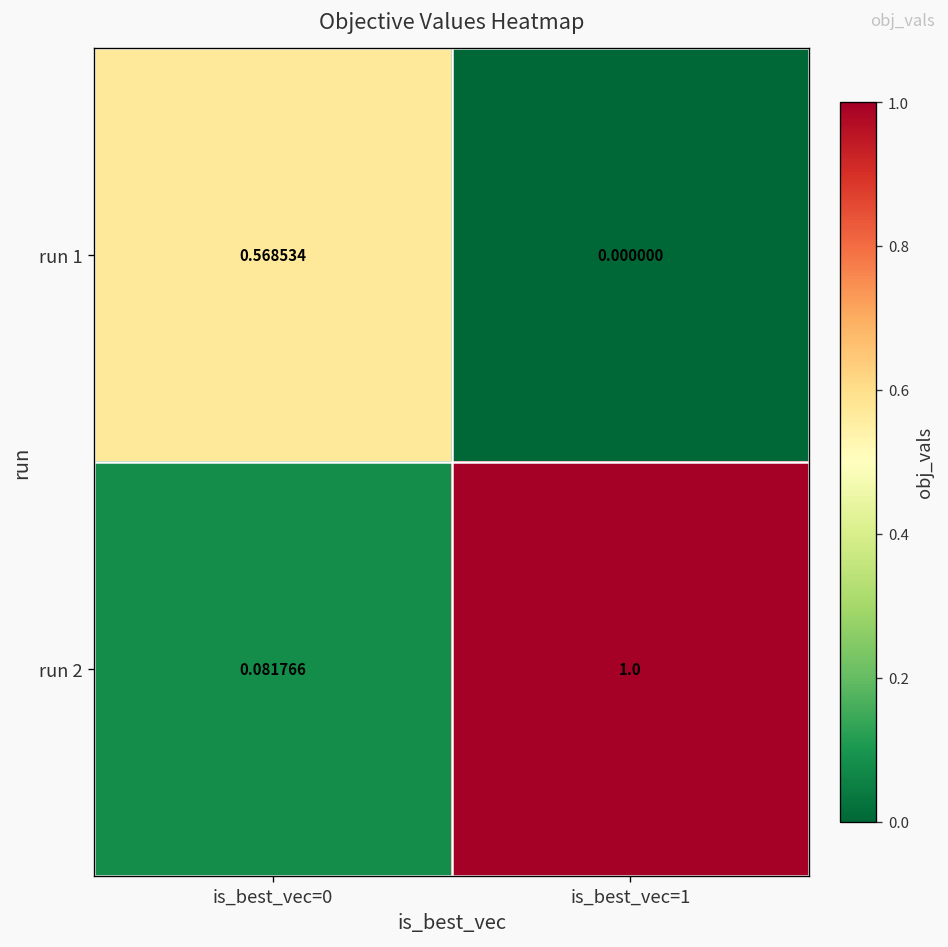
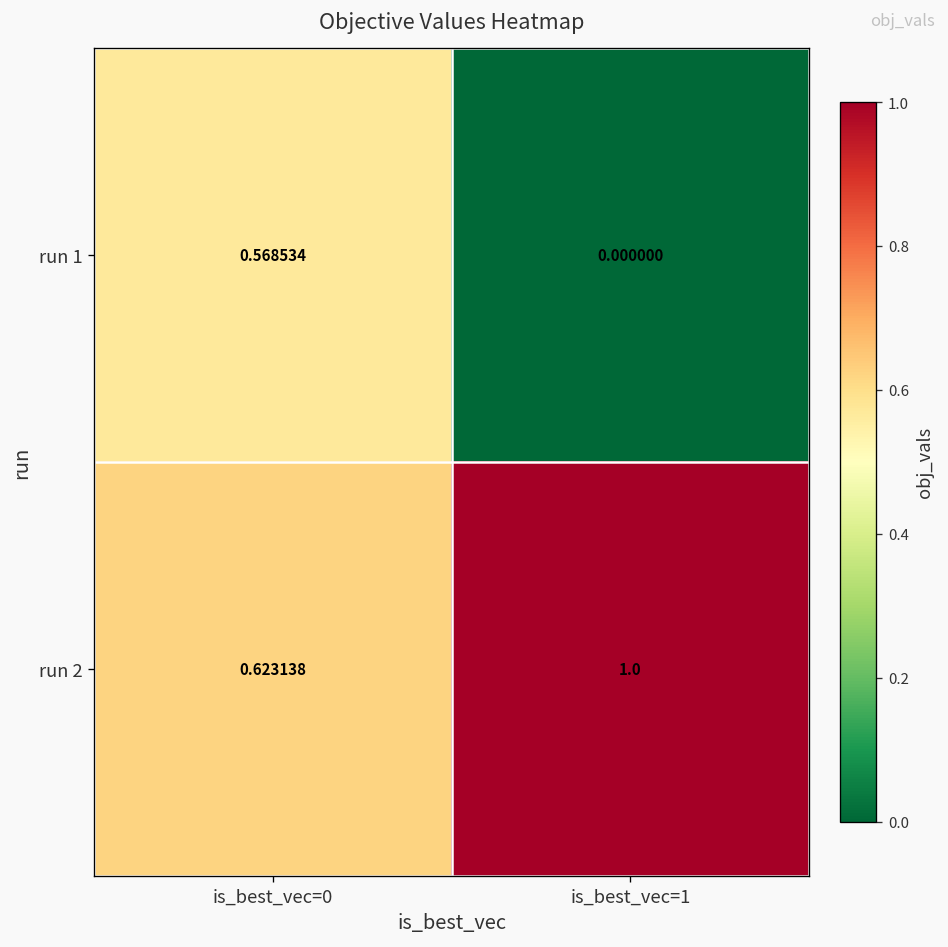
run 2, is_best_vec=0: 0.081766 -> 0.623138
